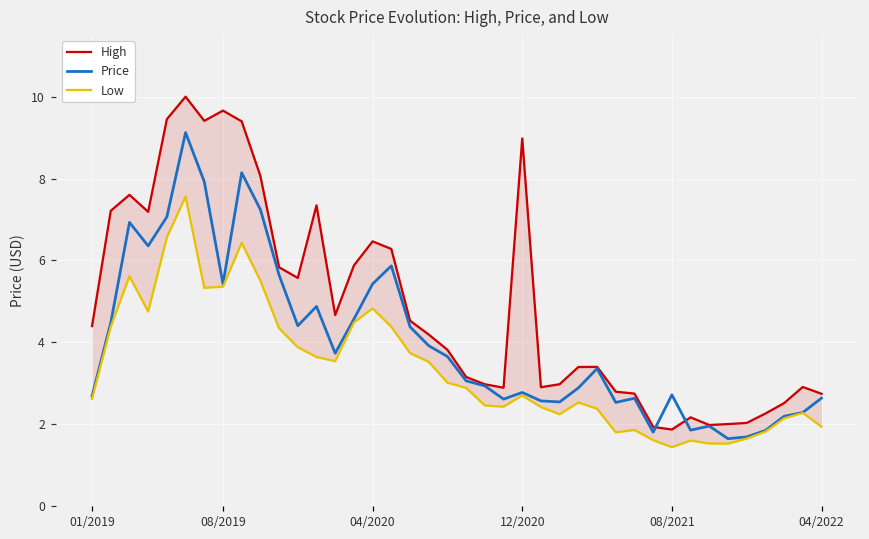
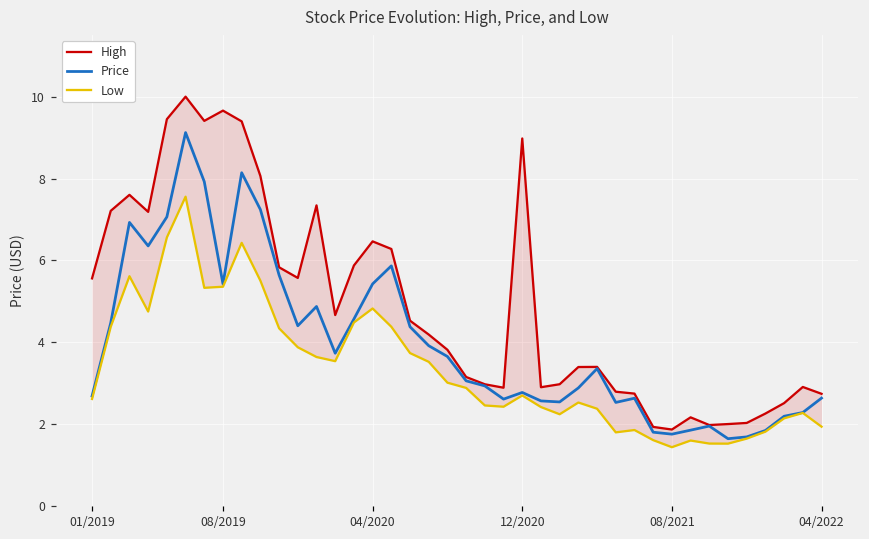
High, 01/2019: 4.4 -> 5.6
Price, 08/2021: 2.7 -> 1.8
